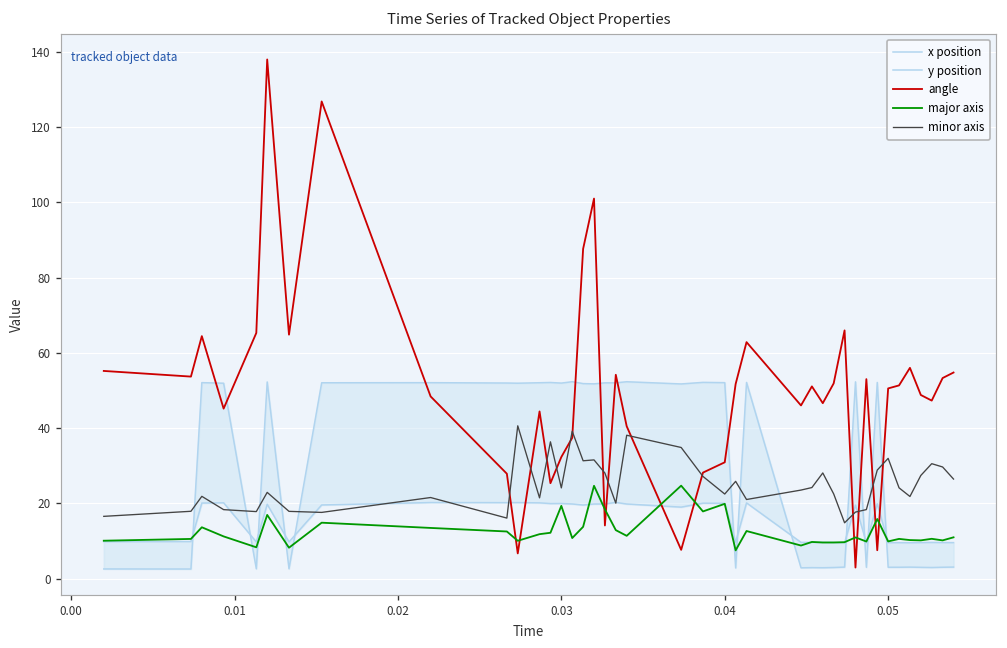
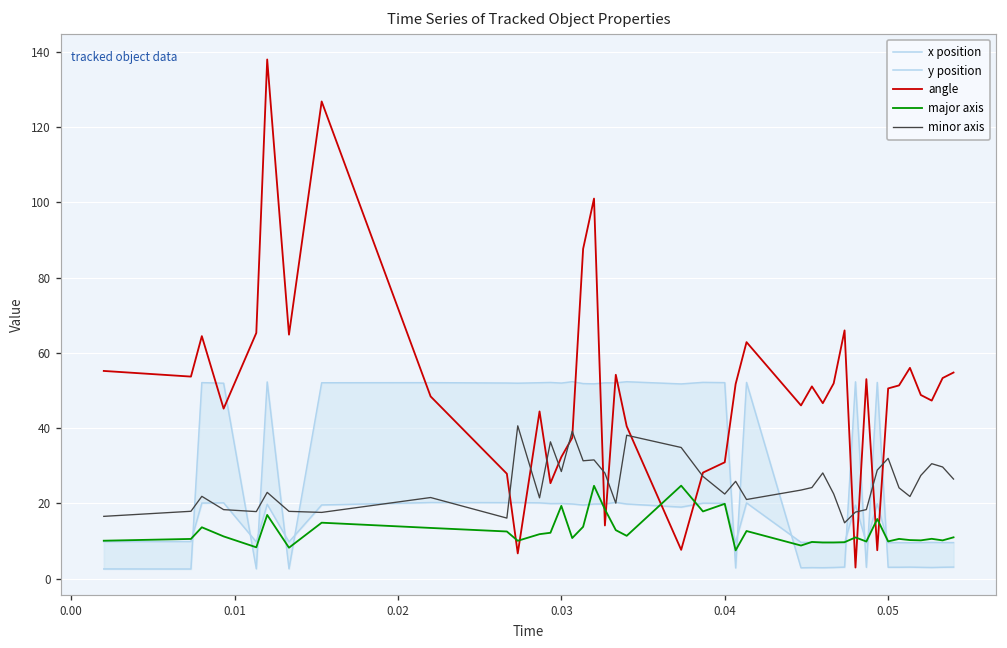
minor axis, 0.03: 24 -> 28
